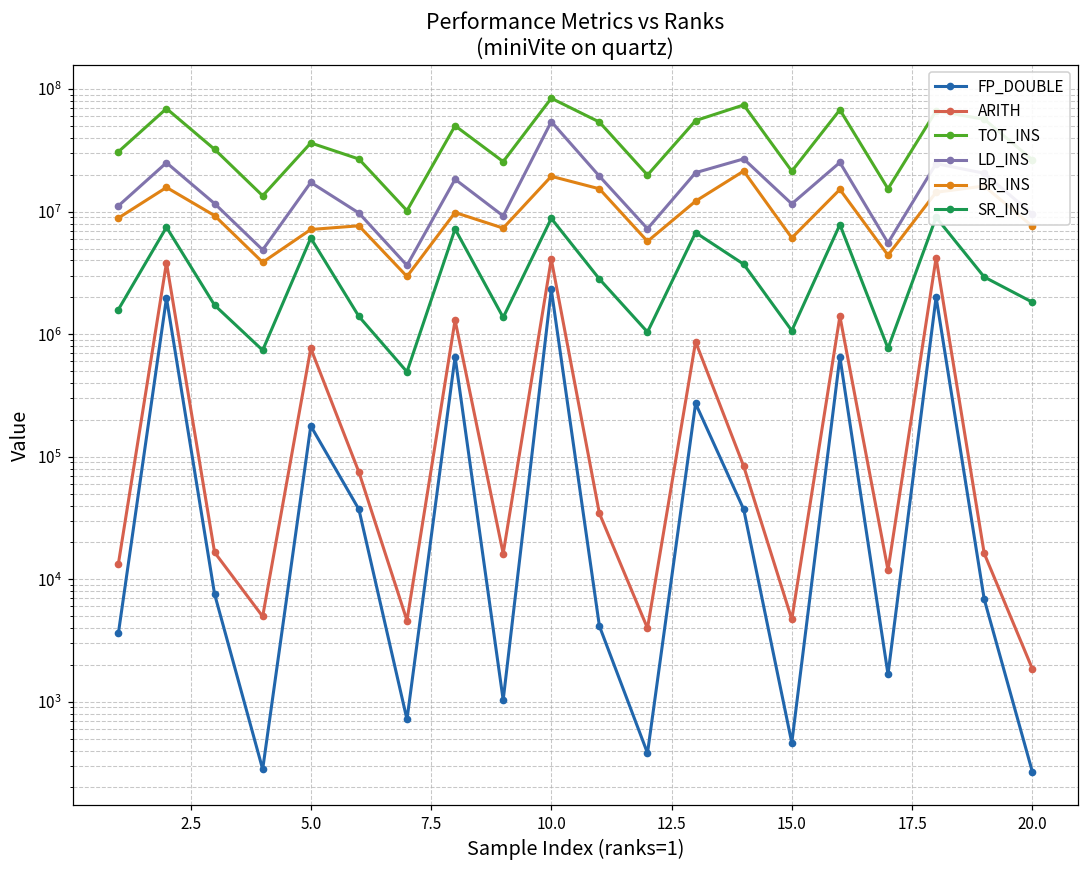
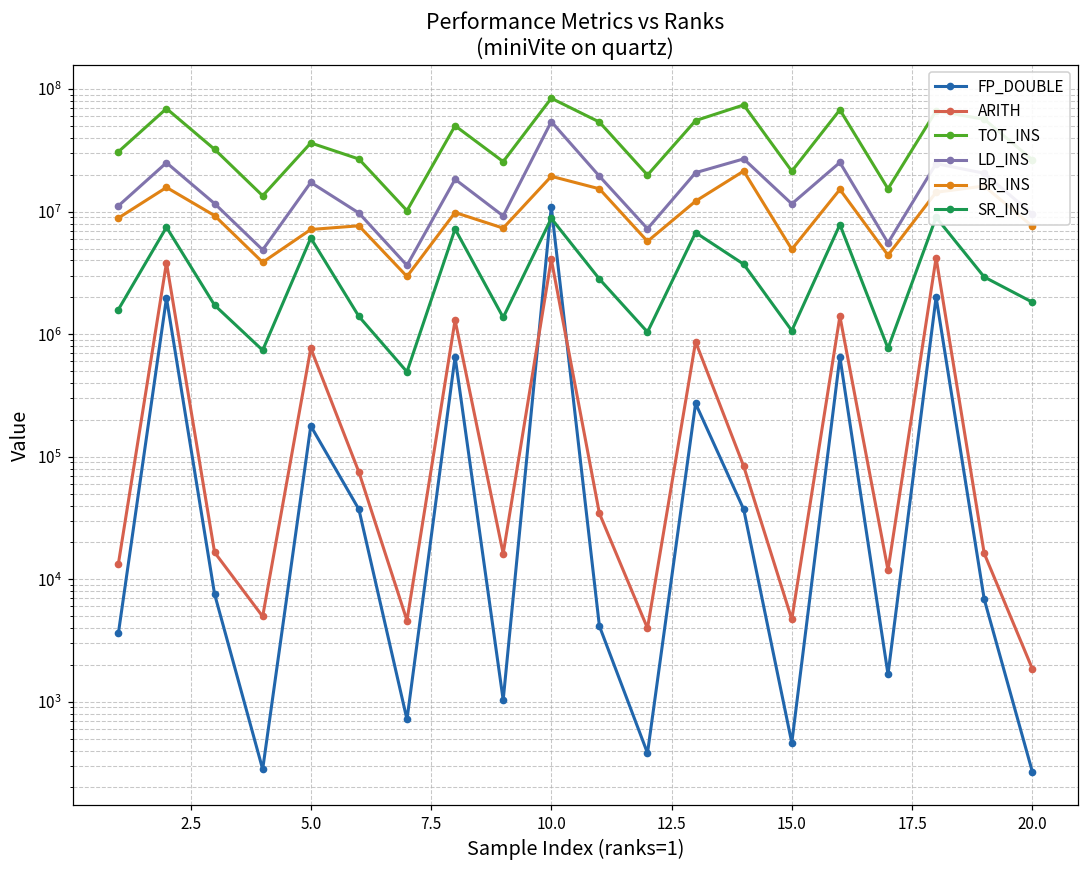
FP_DOUBLE, 10.0: 2300000 -> 11000000
BR_INS, 15.0: 6000000 -> 5000000
